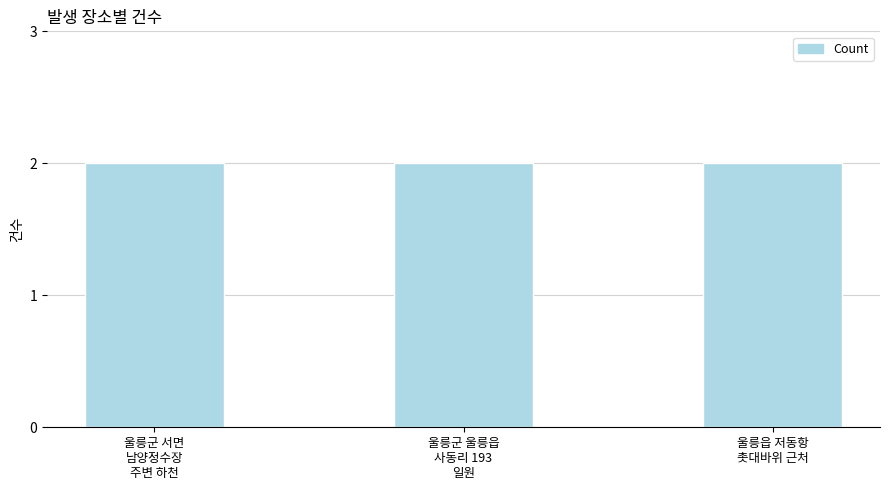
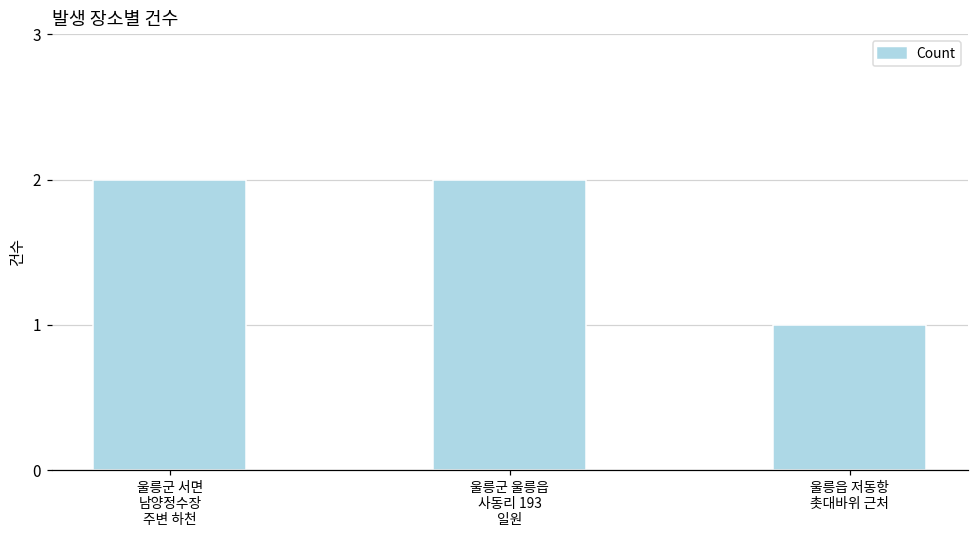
울릉읍 저동항 촛대바위 근처: 2 -> 1
